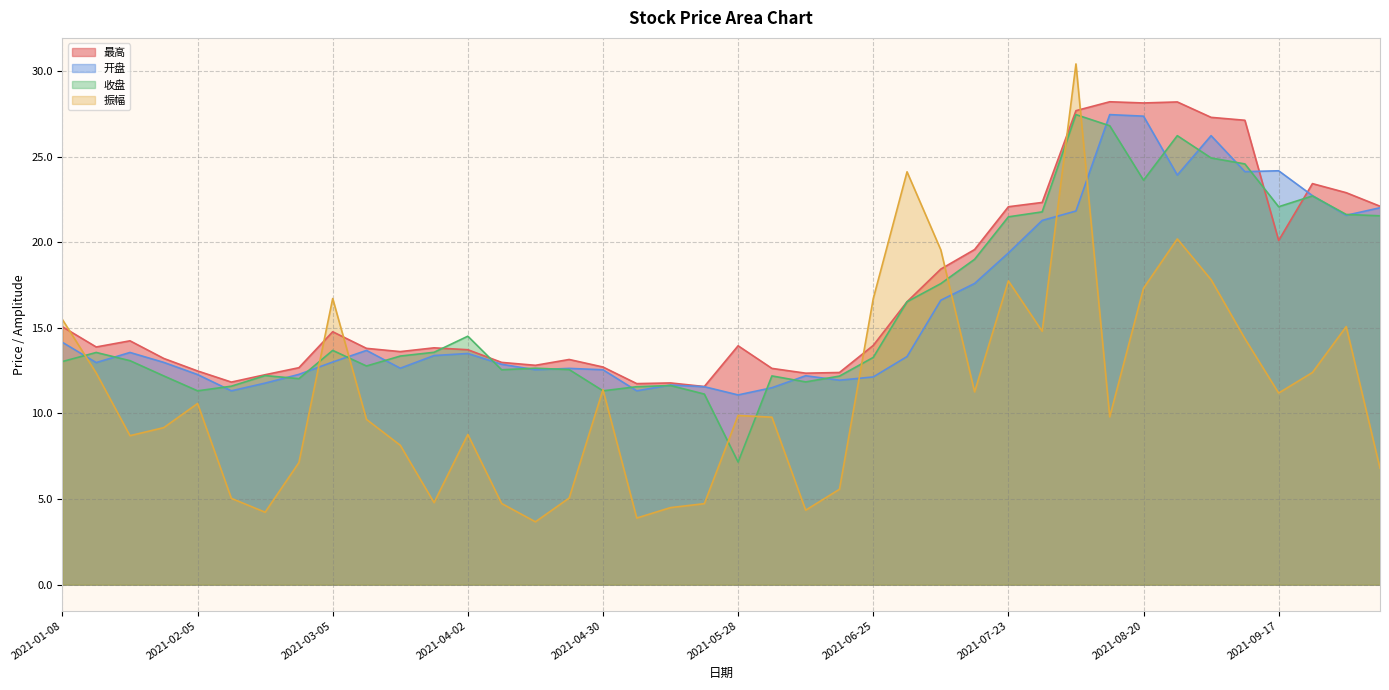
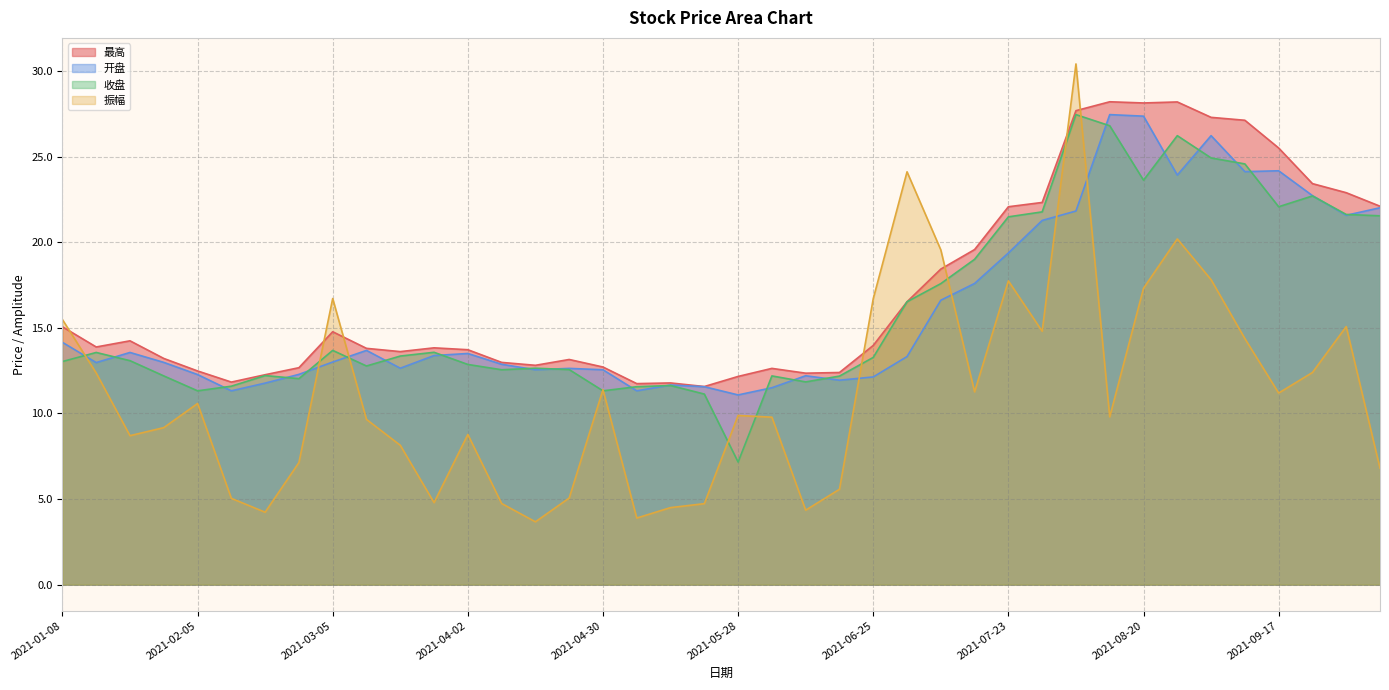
收盘, 2021-04-02: 14.5 -> 12.9
最高, 2021-05-28: 14.0 -> 12.2
最高, 2021-09-17: 20.1 -> 25.5
